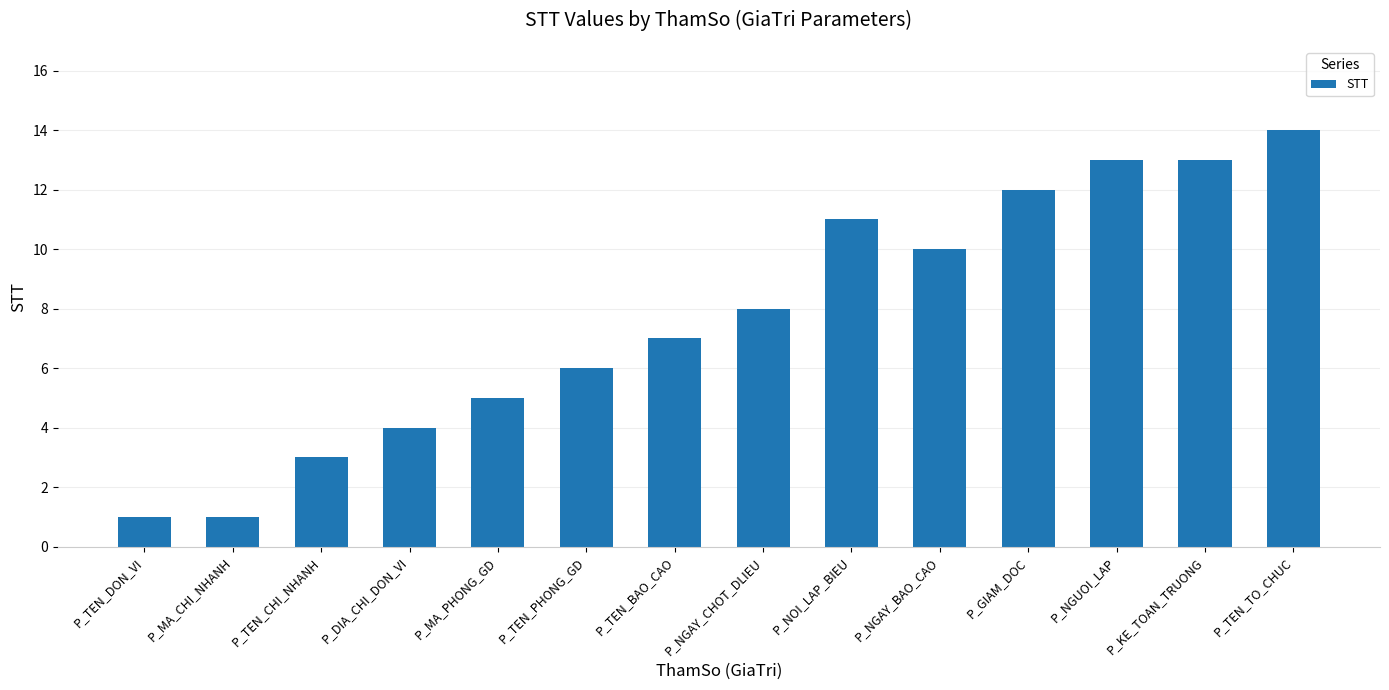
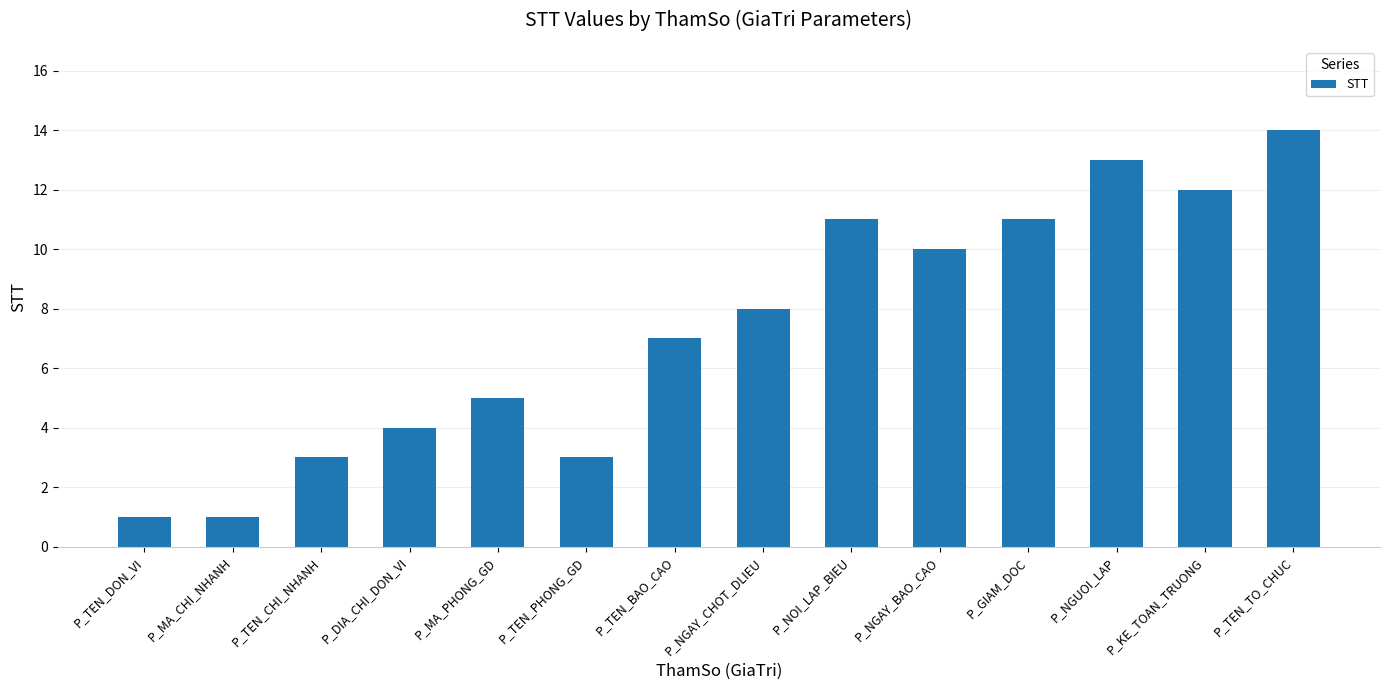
P_TEN_PHONG_GD: 6 -> 3
P_GIAM_DOC: 12 -> 11
P_KE_TOAN_TRUONG: 13 -> 12
